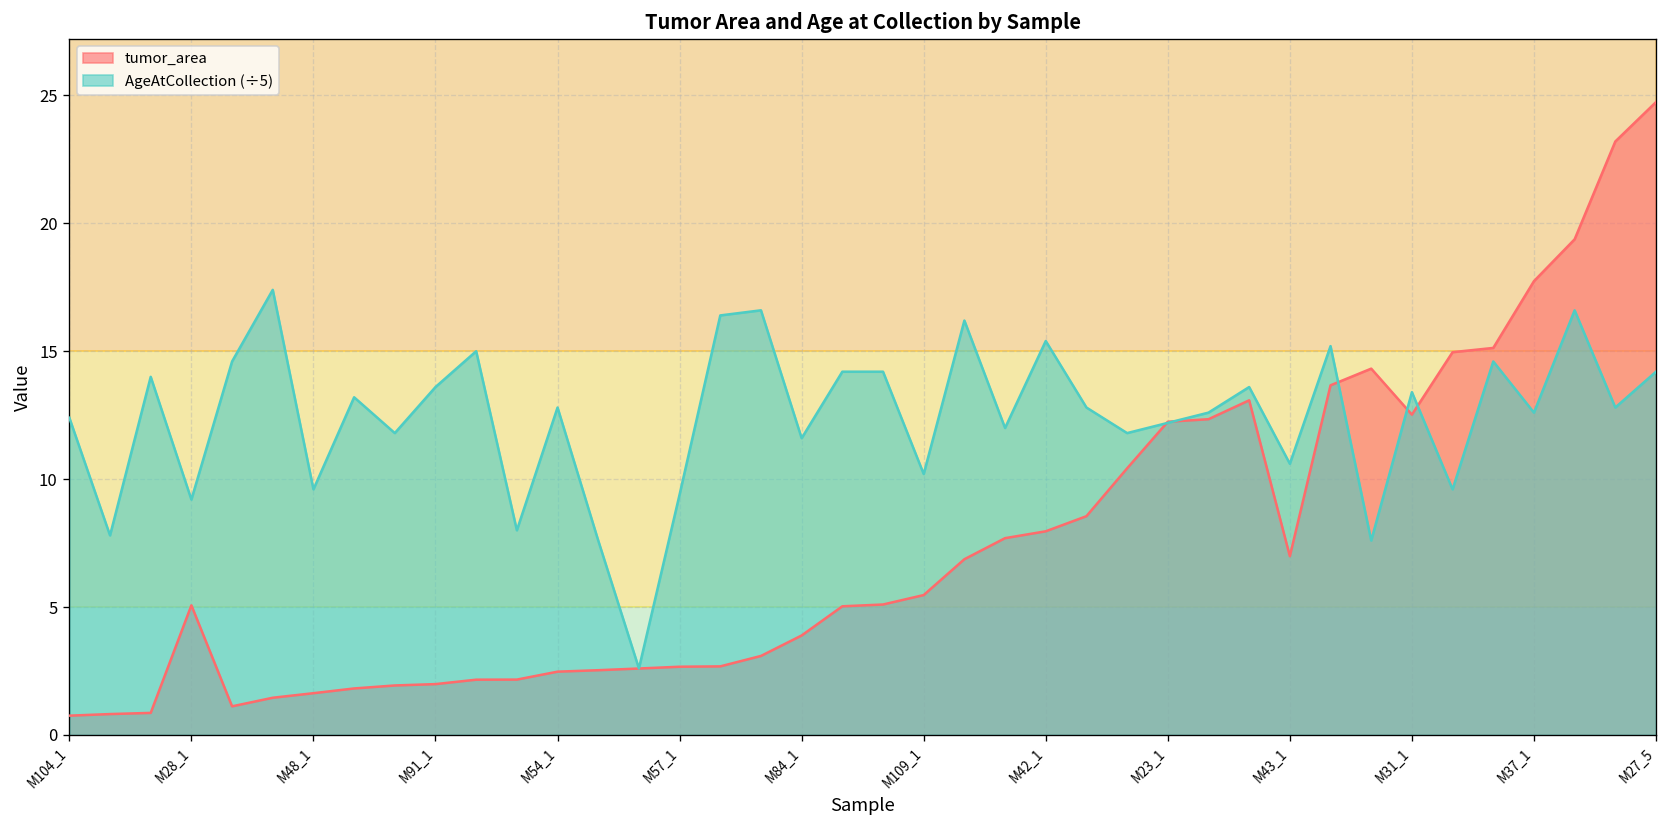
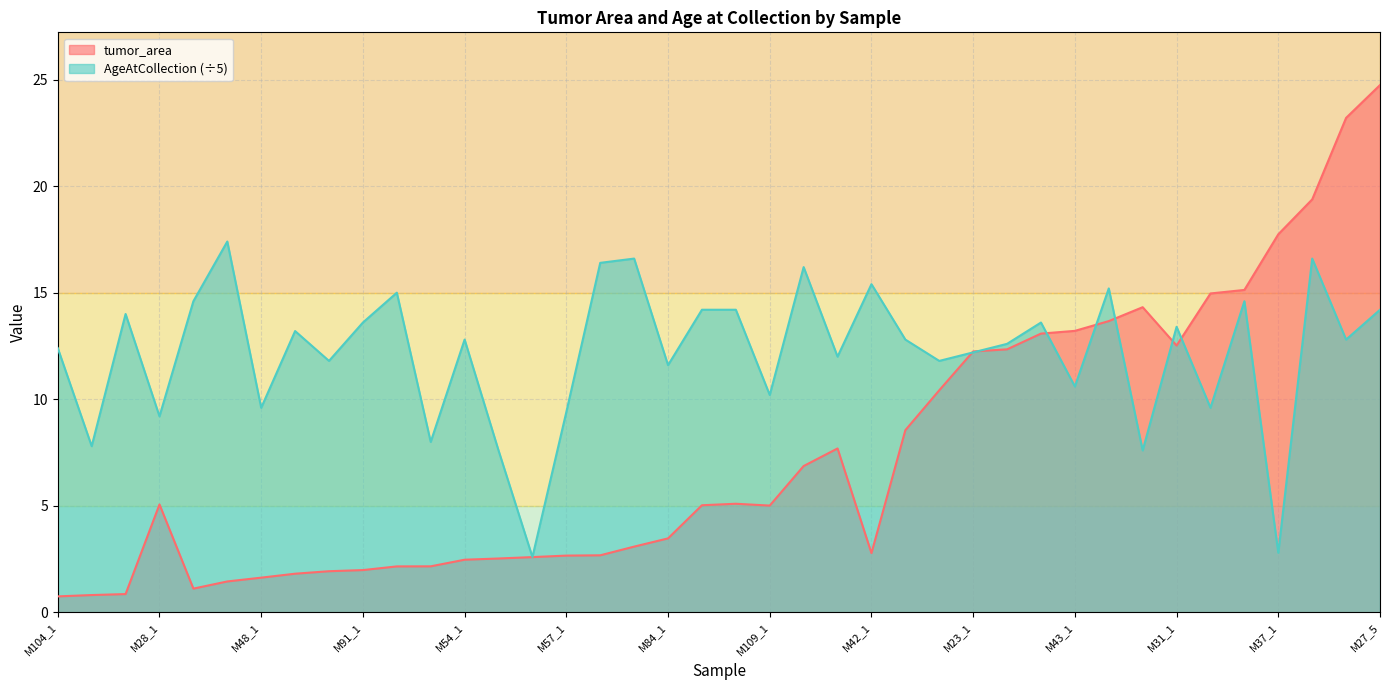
tumor_area, M84_1: 3.9 -> 3.5
tumor_area, M109_1: 5.5 -> 5.0
tumor_area, M42_1: 8.0 -> 2.8
tumor_area, M43_1: 7.0 -> 13.2
AgeAtCollection (÷5), M37_1: 12.6 -> 2.8
